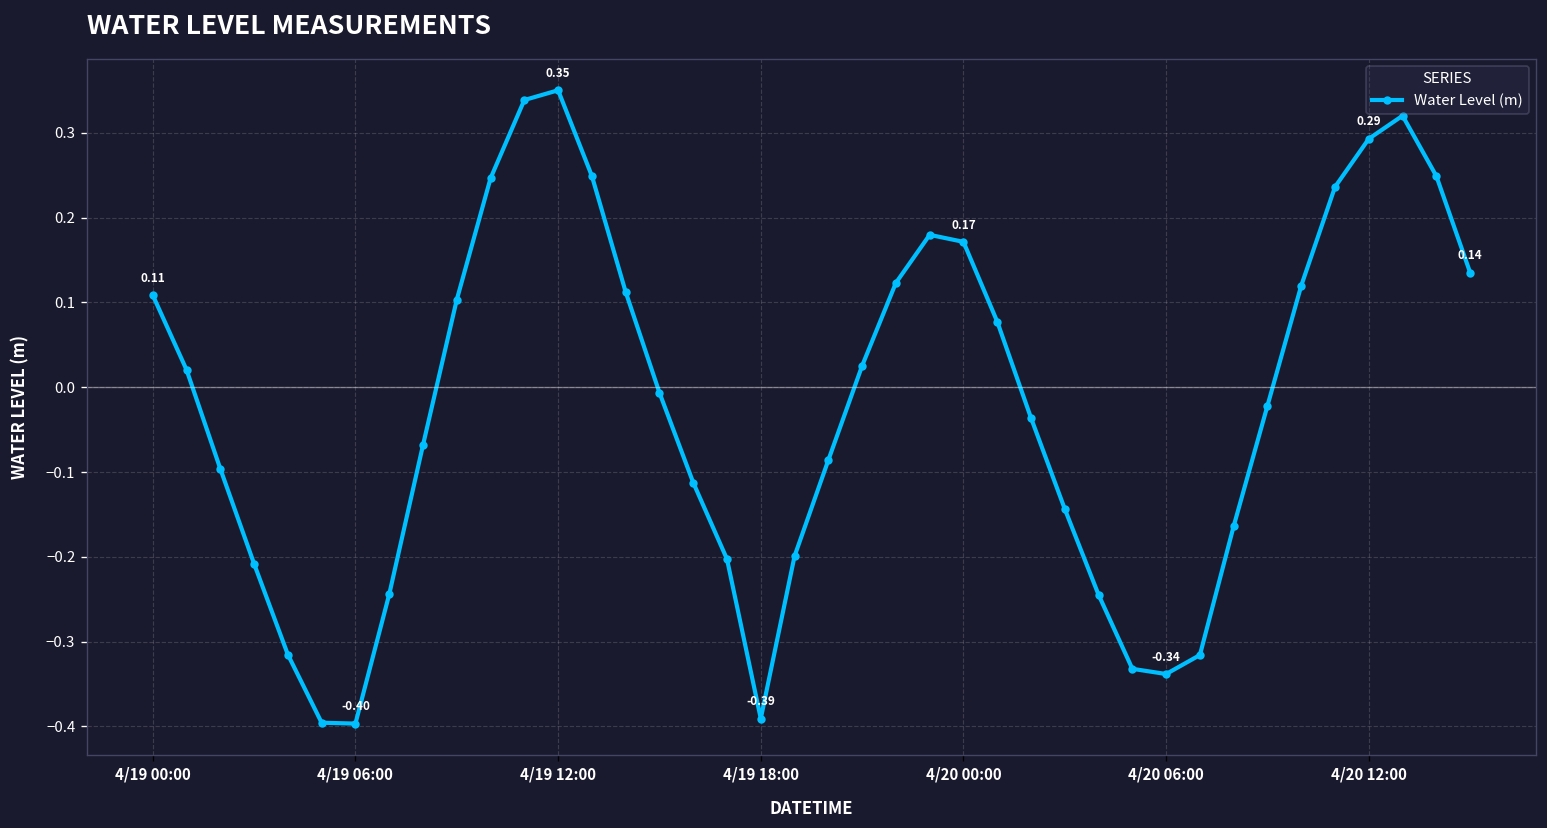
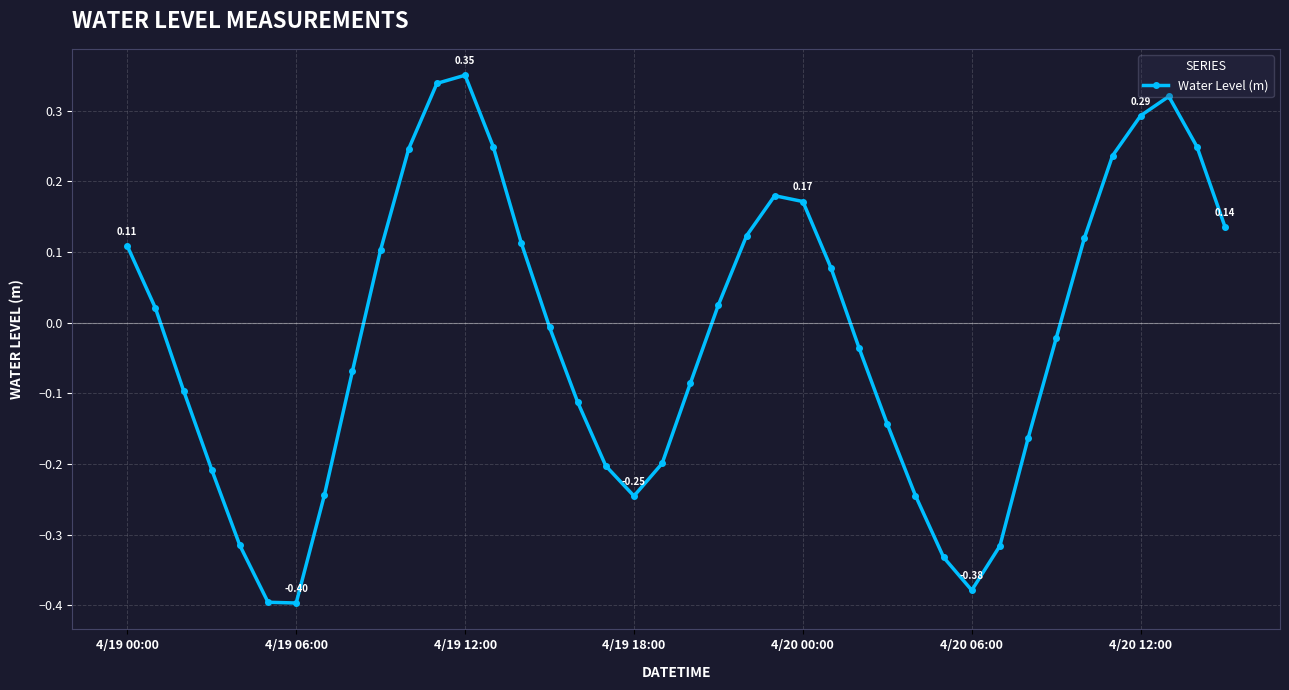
4/19 18:00: -0.39 -> -0.25
4/20 06:00: -0.34 -> -0.38
